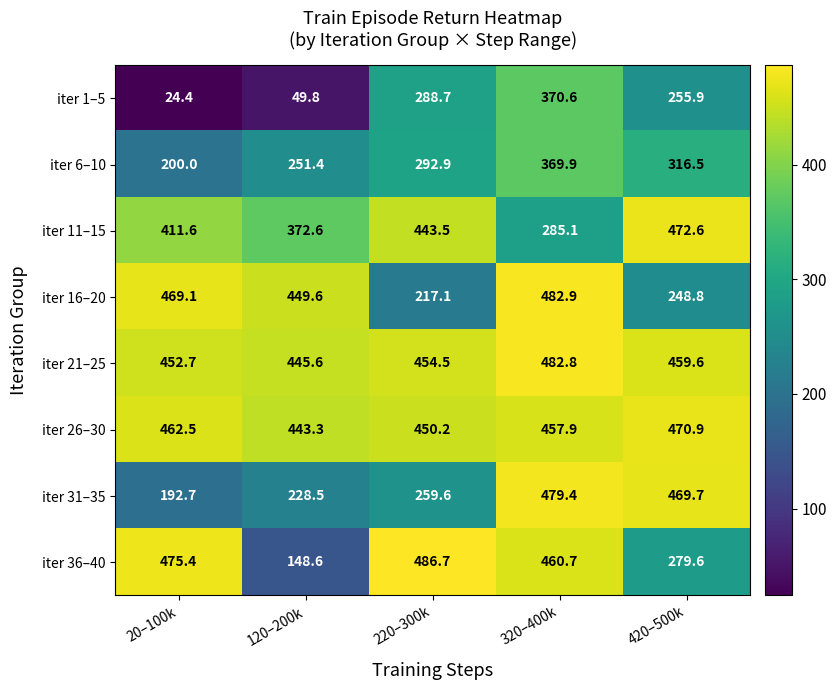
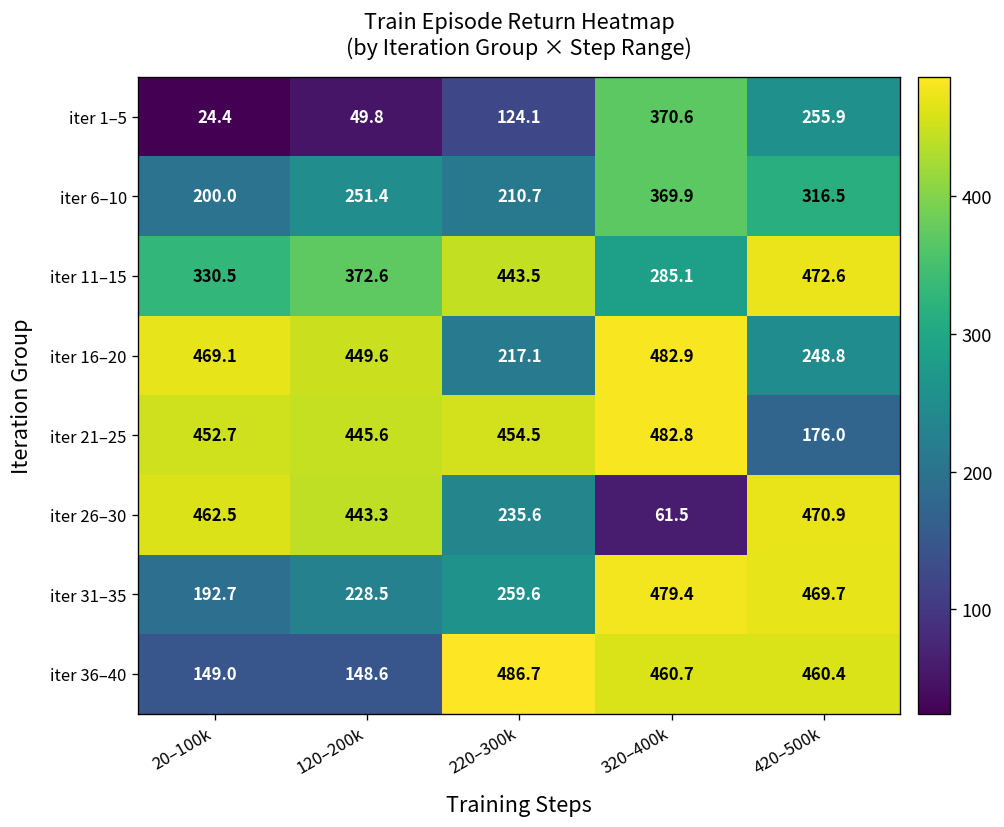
iter 1–5, 220–300k: 288.7 -> 124.1
iter 6–10, 220–300k: 292.9 -> 210.7
iter 11–15, 20–100k: 411.6 -> 330.5
iter 21–25, 420–500k: 459.6 -> 176.0
iter 26–30, 220–300k: 450.2 -> 235.6
iter 26–30, 320–400k: 457.9 -> 61.5
iter 36–40, 20–100k: 475.4 -> 149.0
iter 36–40, 420–500k: 279.6 -> 460.4
